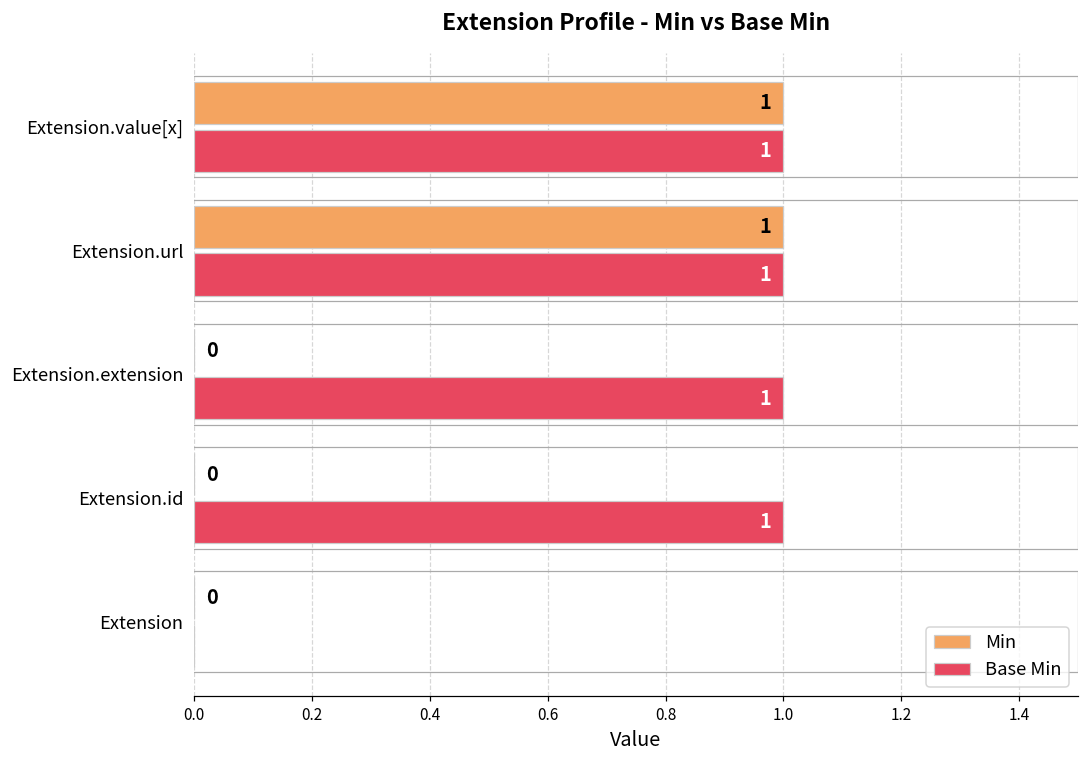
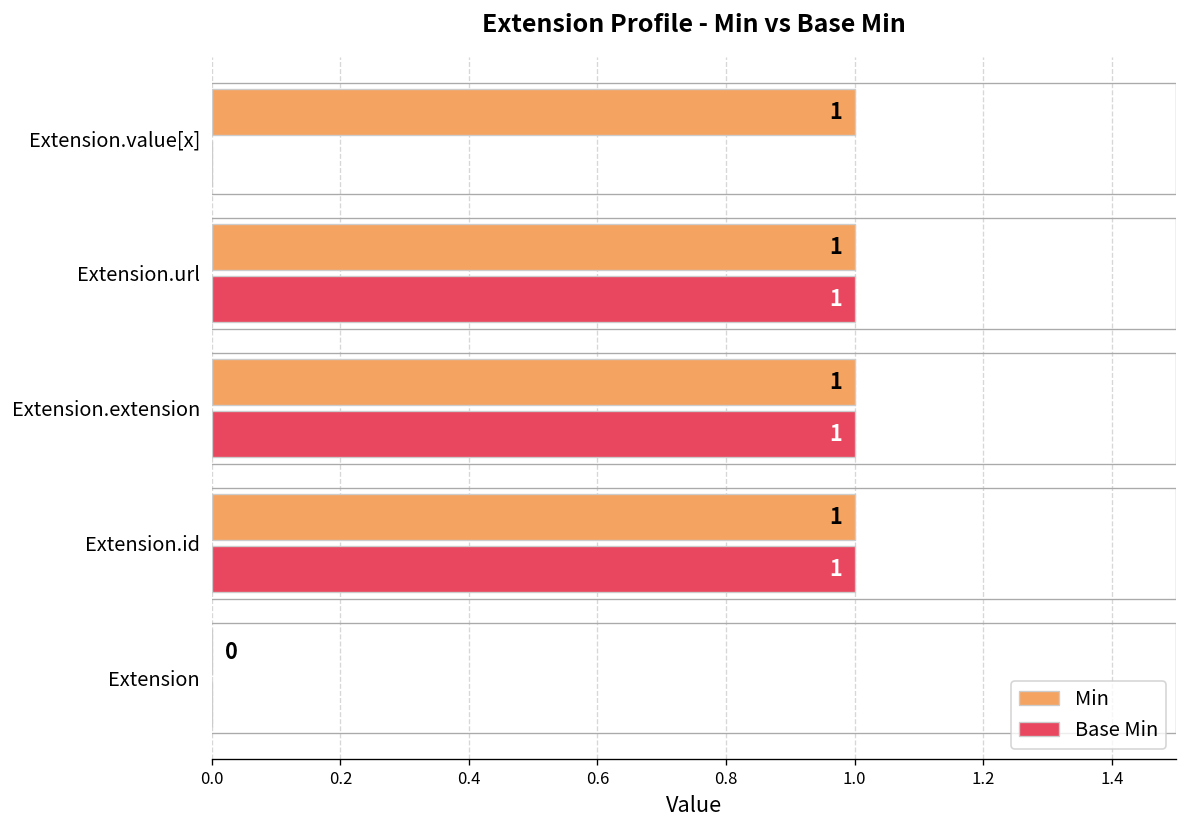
Base Min, Extension.value[x]: 1 -> 0
Min, Extension.extension: 0 -> 1
Min, Extension.id: 0 -> 1
